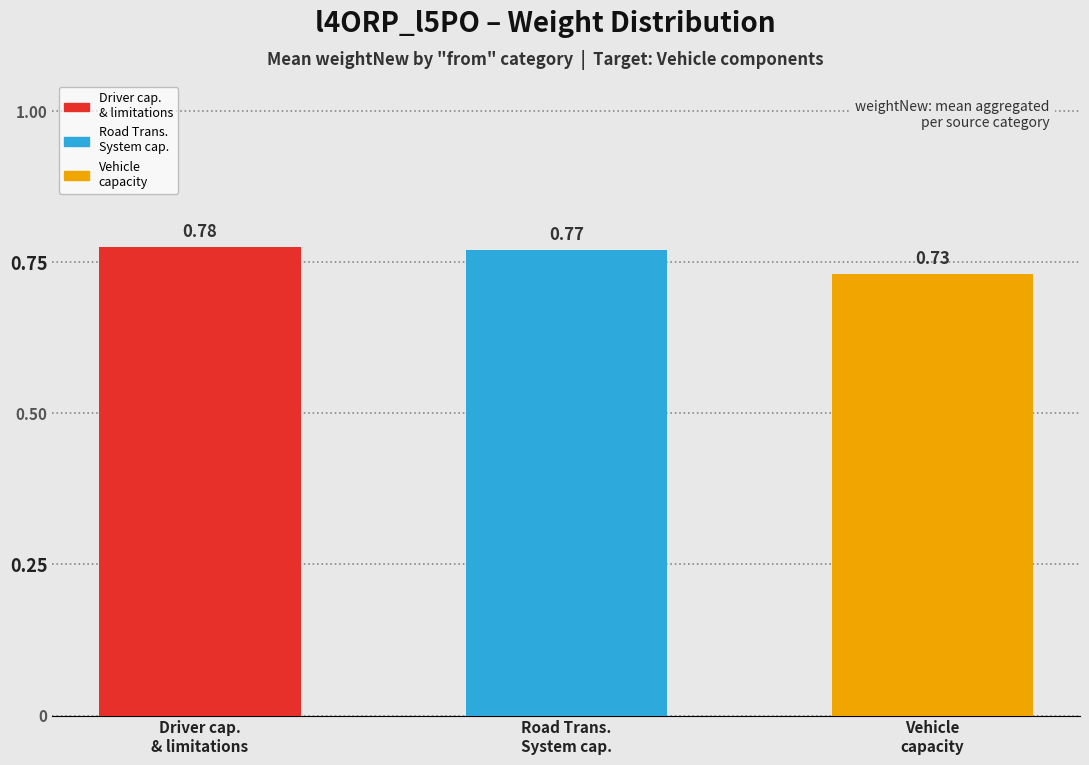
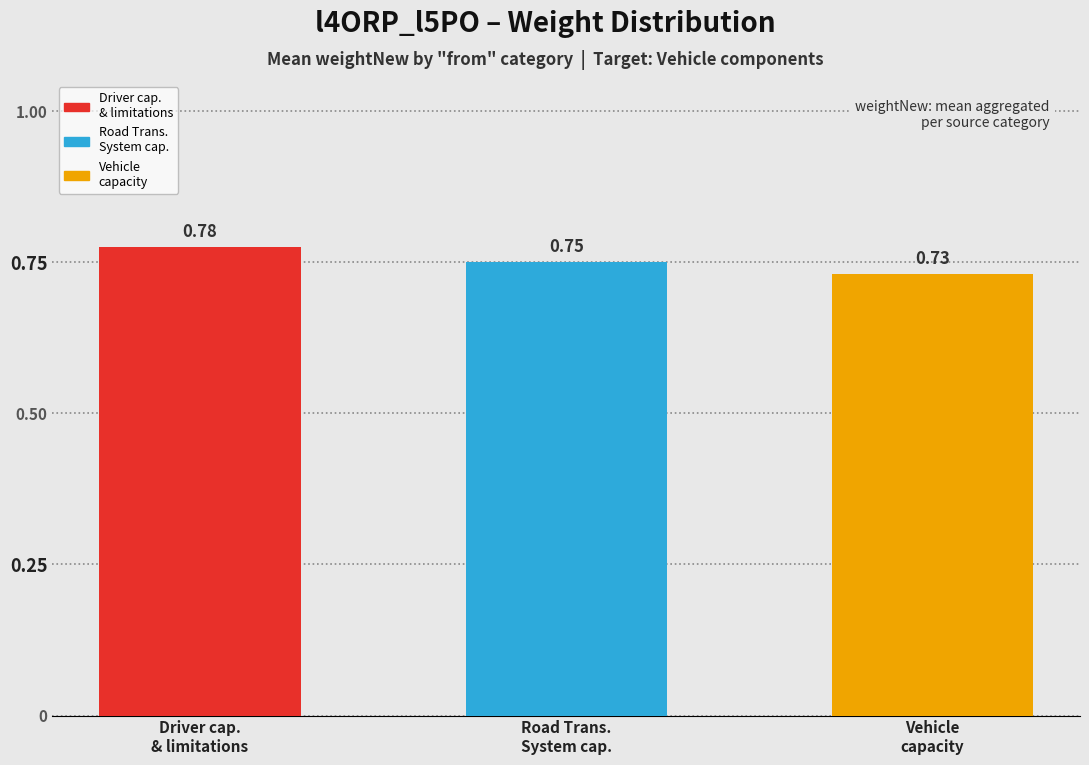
Road Trans. System cap.: 0.77 -> 0.75
